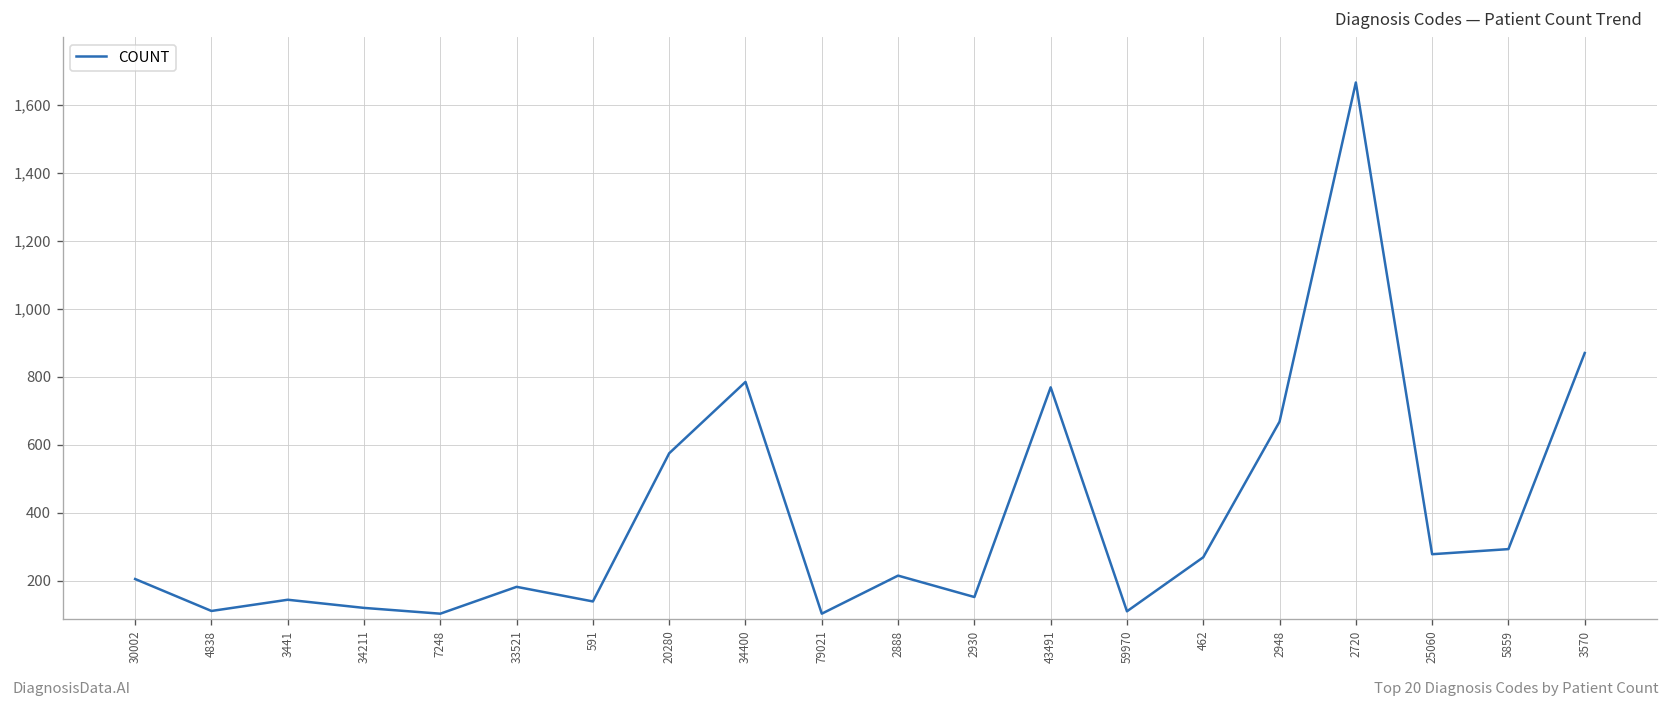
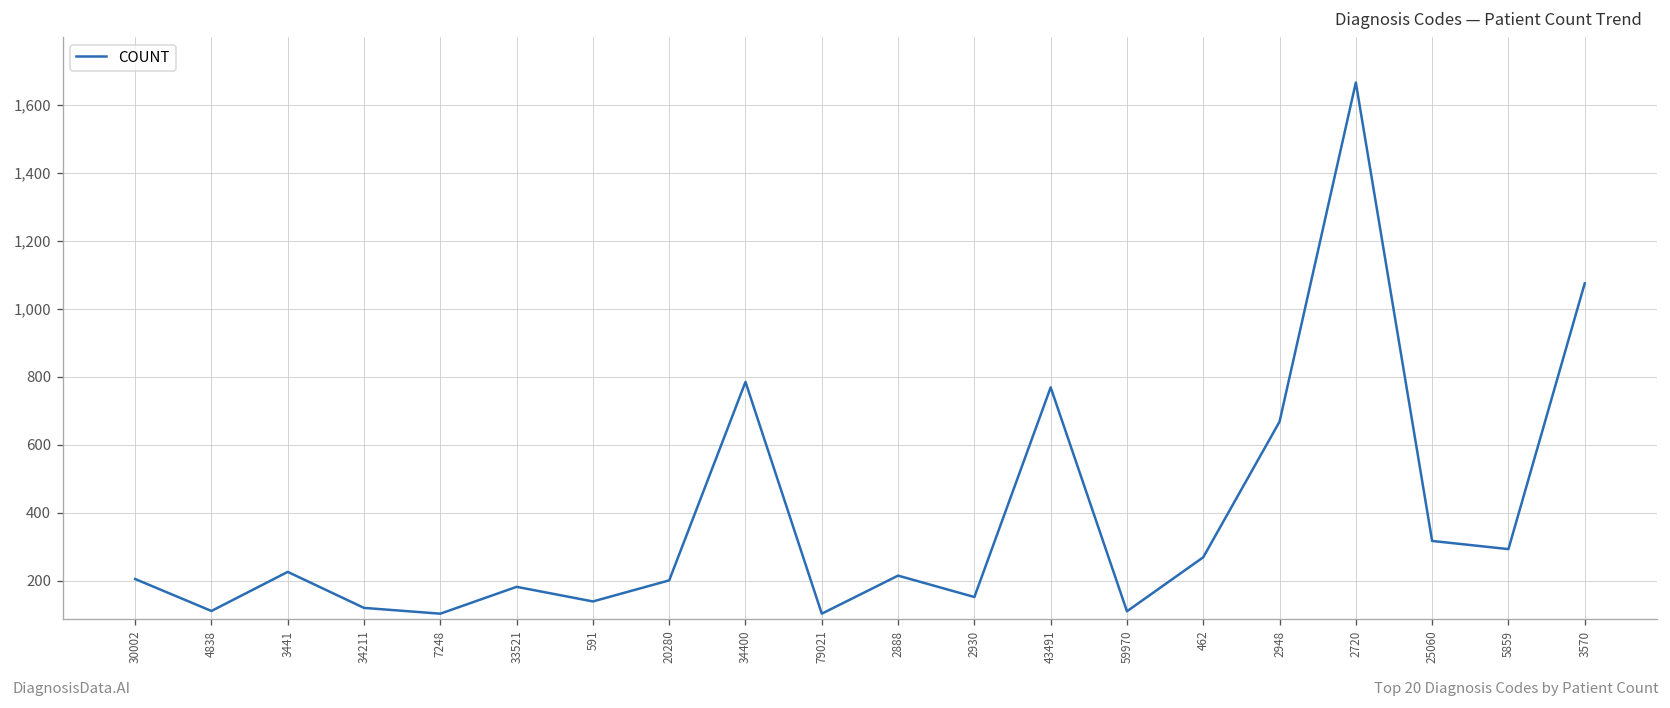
3441: 140 -> 230
20280: 580 -> 200
25060: 280 -> 320
3570: 870 -> 1,080
